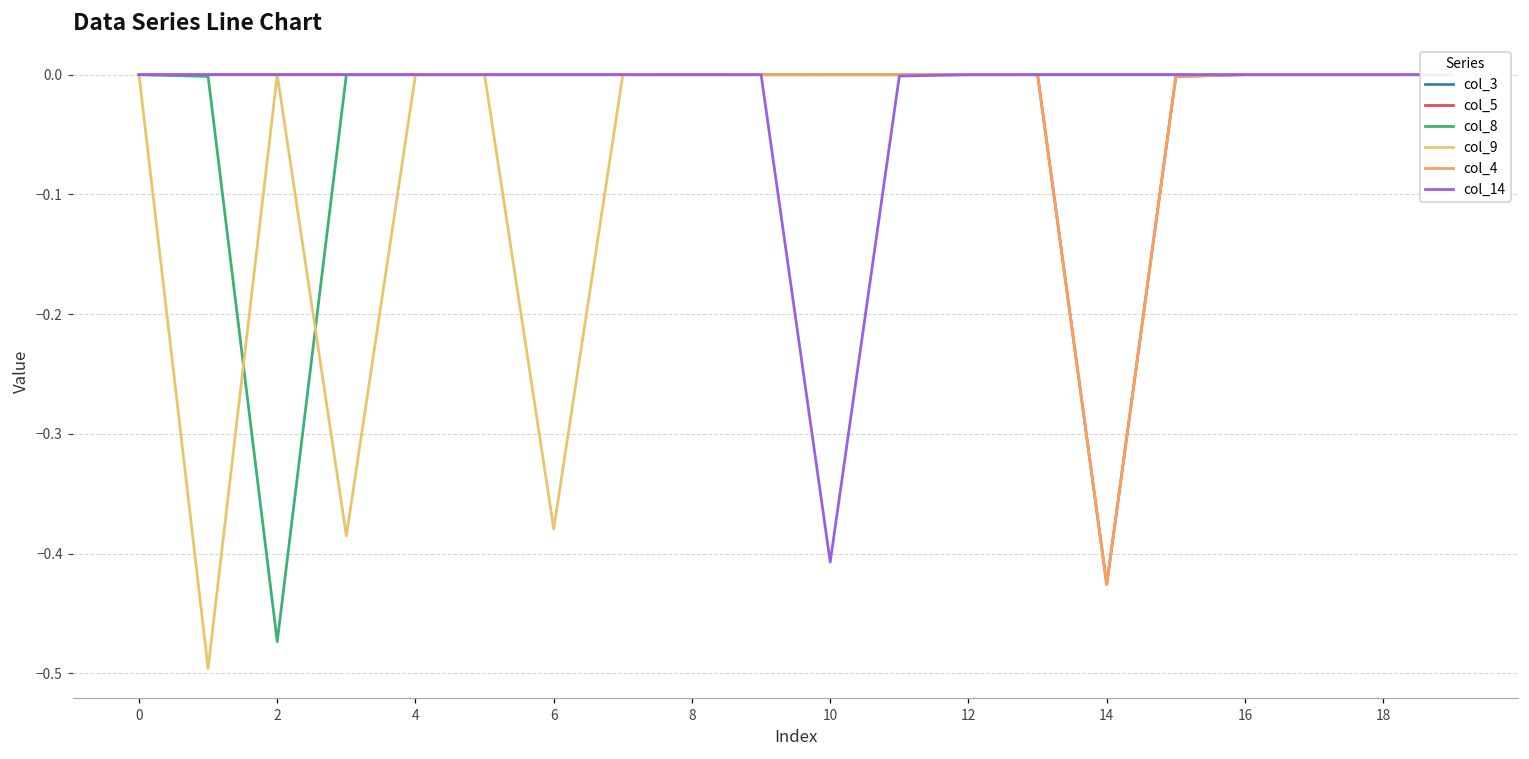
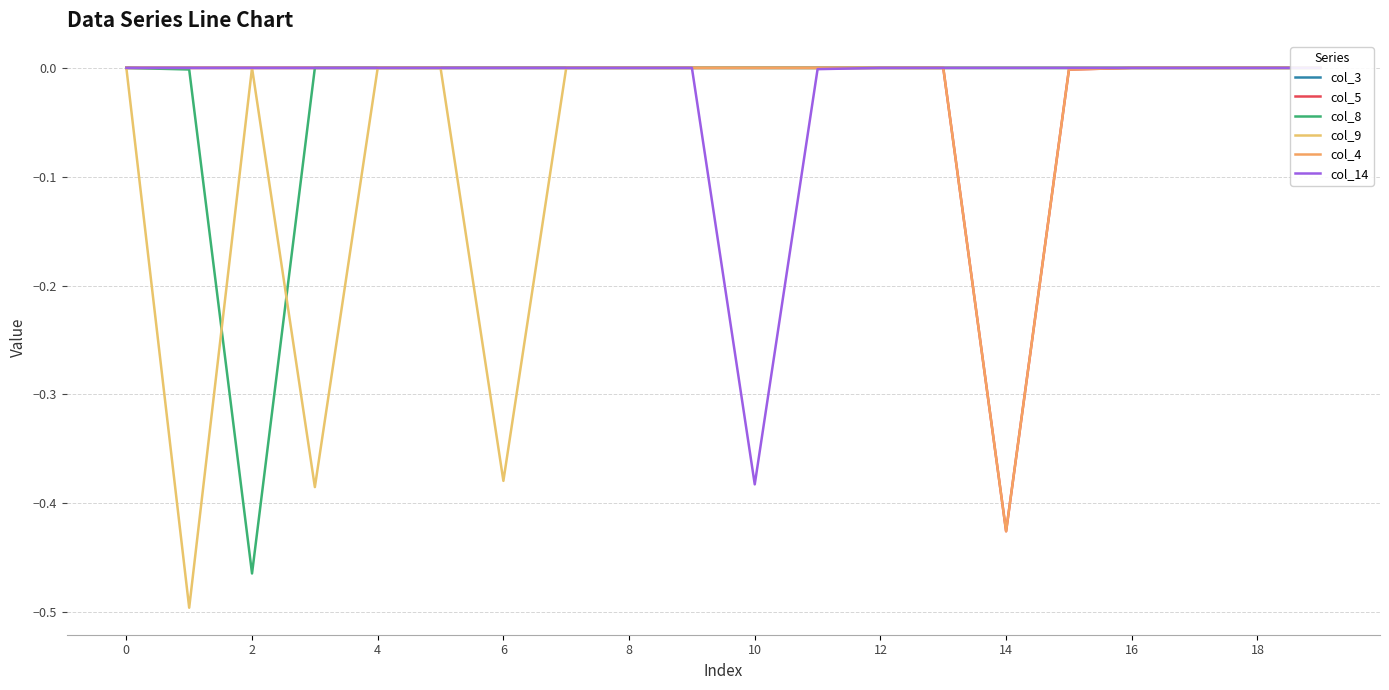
col_8, 2: -0.474 -> -0.465
col_14, 10: -0.407 -> -0.383
